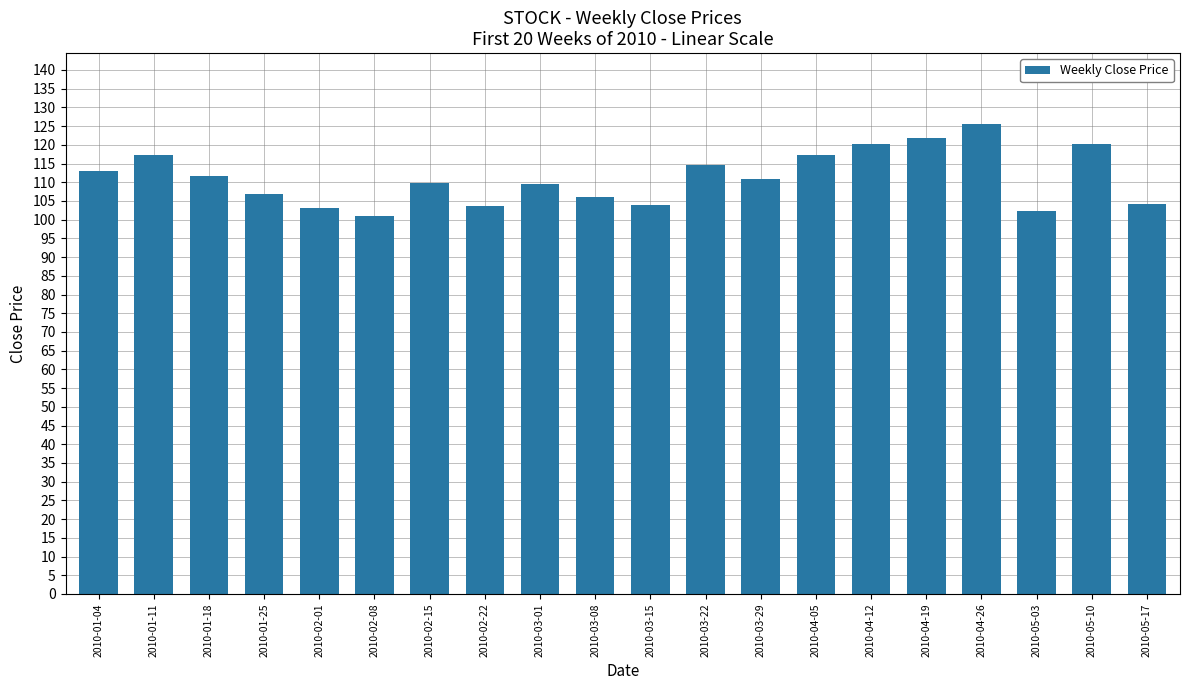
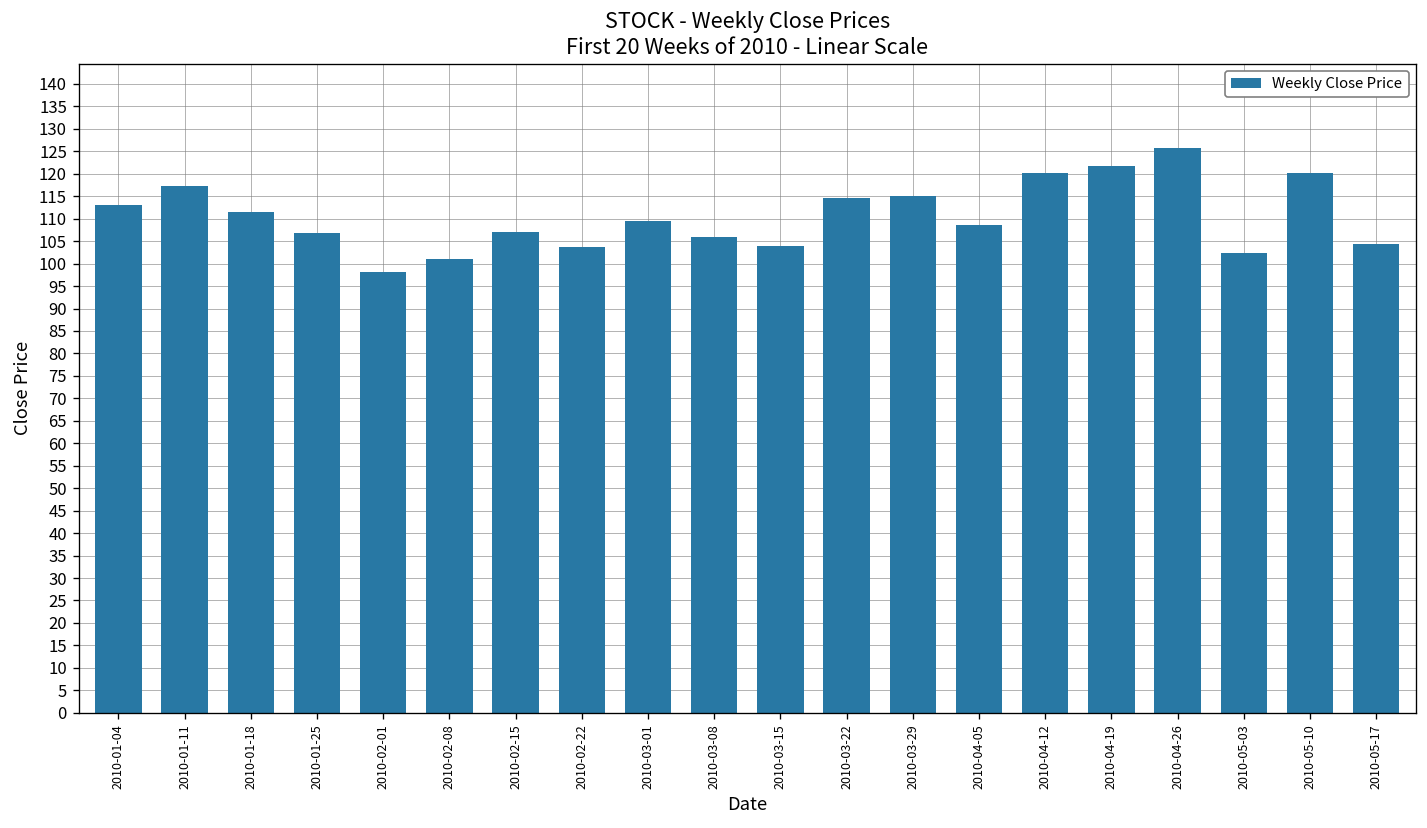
2010-02-01: 103 -> 98
2010-02-15: 110 -> 107
2010-03-29: 111 -> 115
2010-04-05: 117 -> 109
